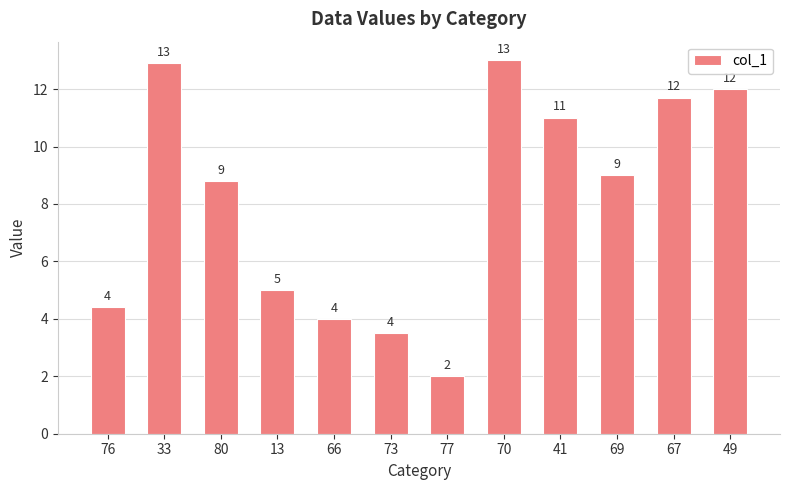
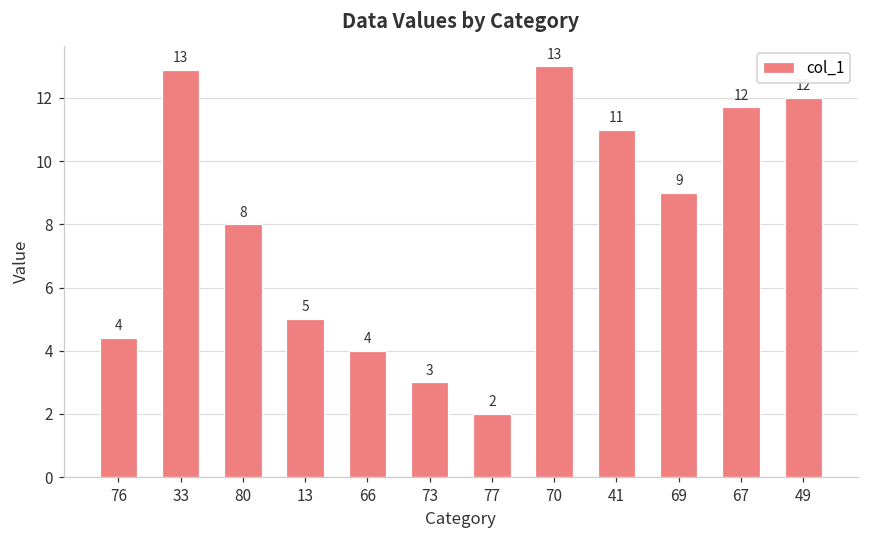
80: 9 -> 8
73: 4 -> 3
